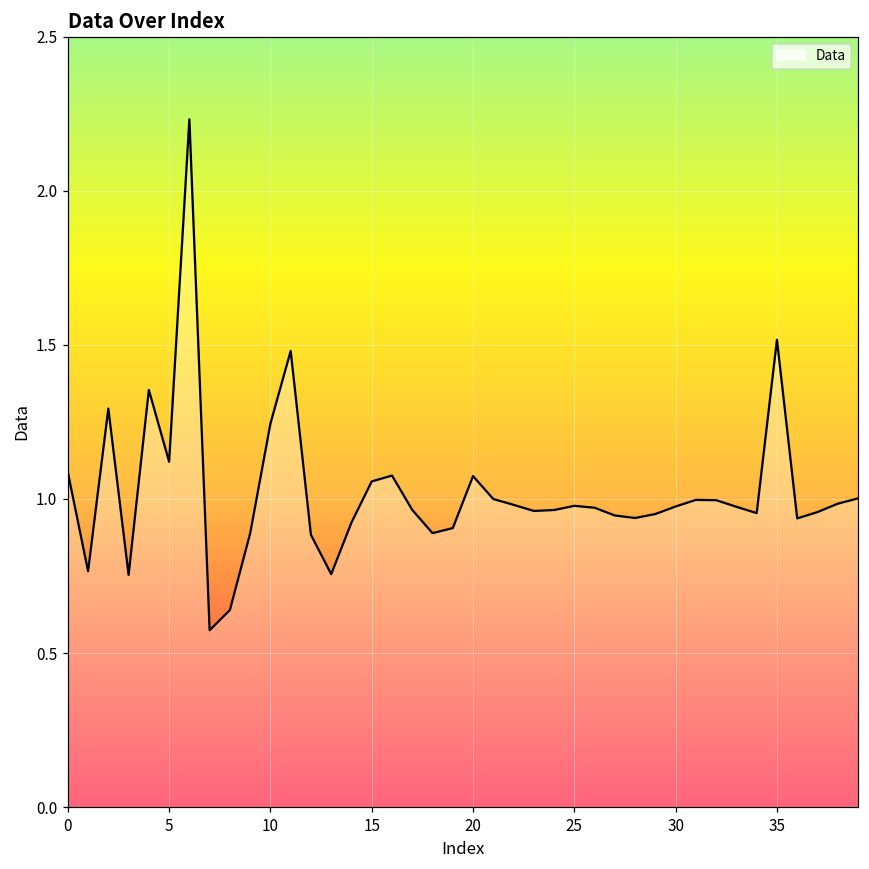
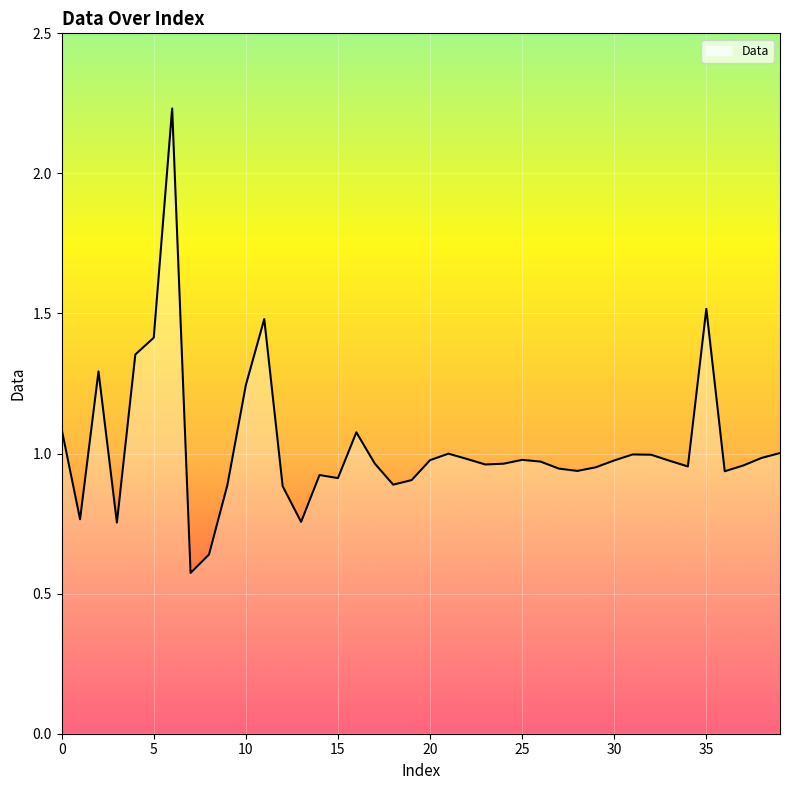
5: 1.12 -> 1.41
15: 1.06 -> 0.91
20: 1.07 -> 0.98
